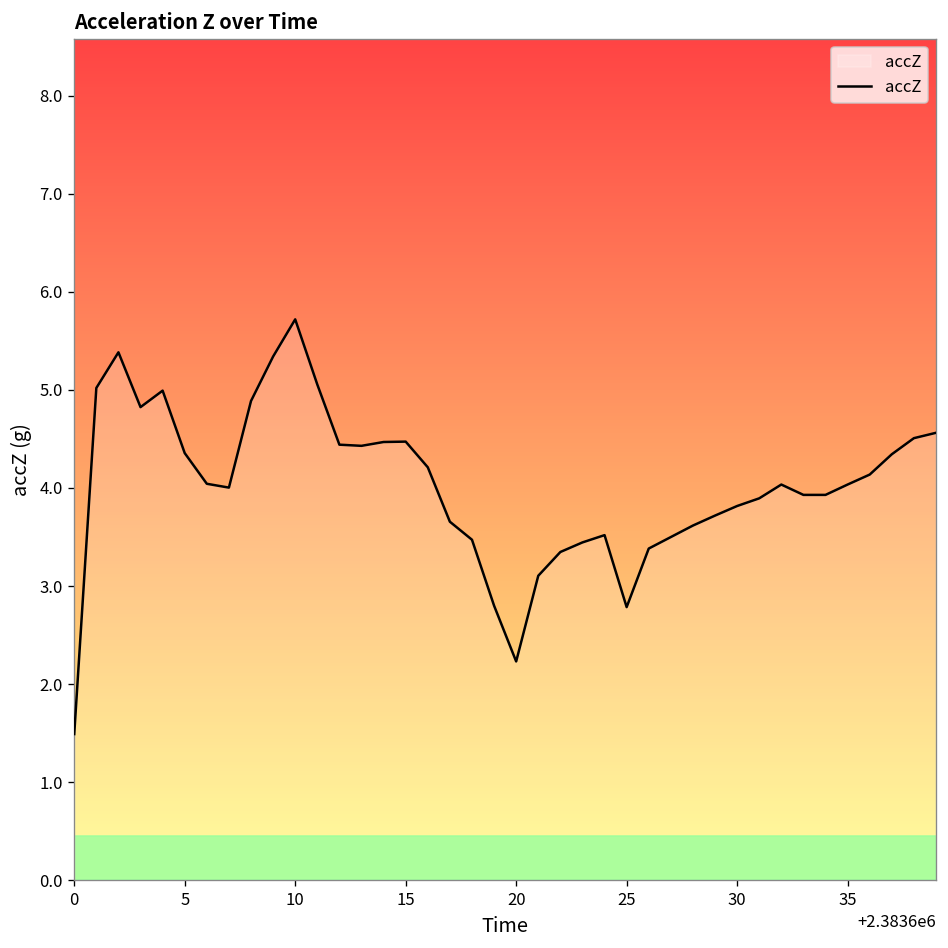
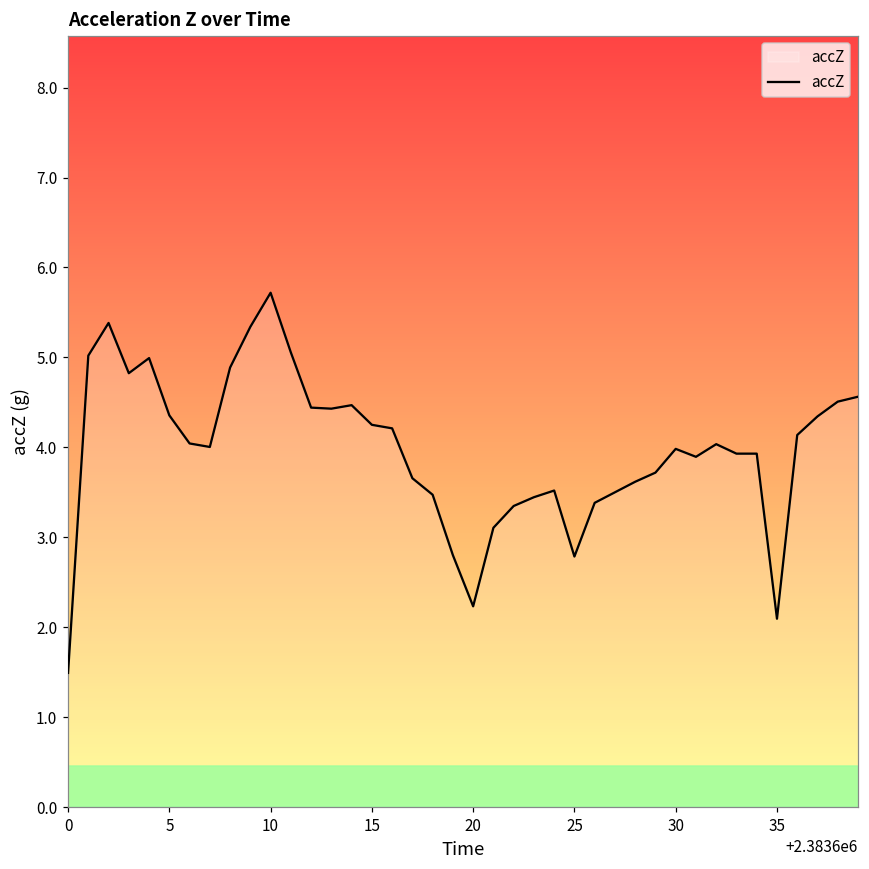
15: 4.5 -> 4.3
30: 3.8 -> 4.0
35: 4.0 -> 2.1
